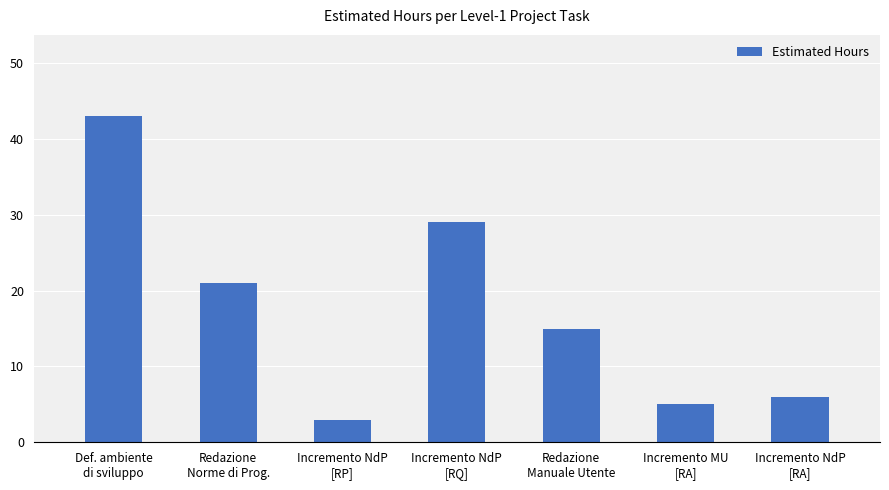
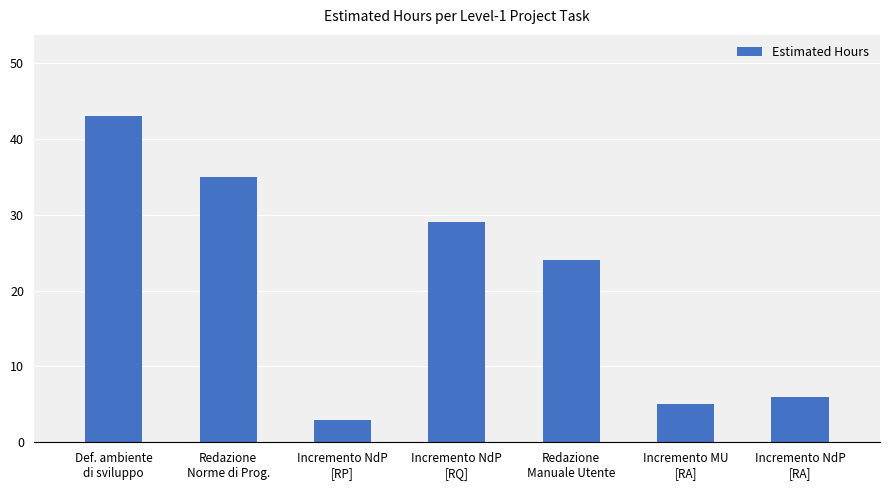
Redazione Norme di Prog.: 21 -> 35
Redazione Manuale Utente: 15 -> 24
